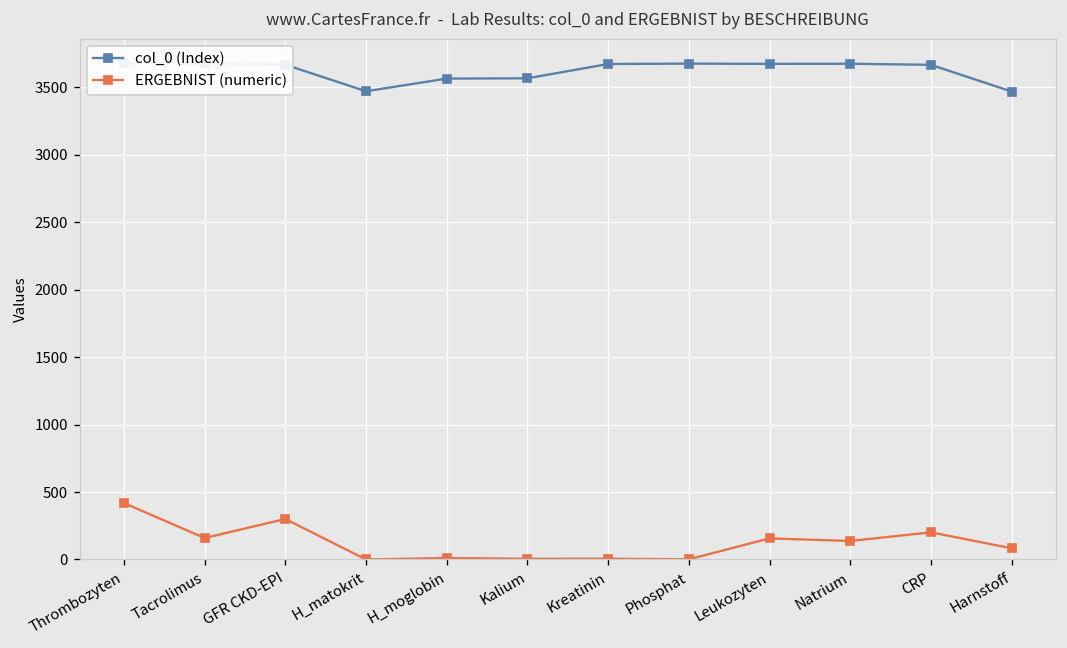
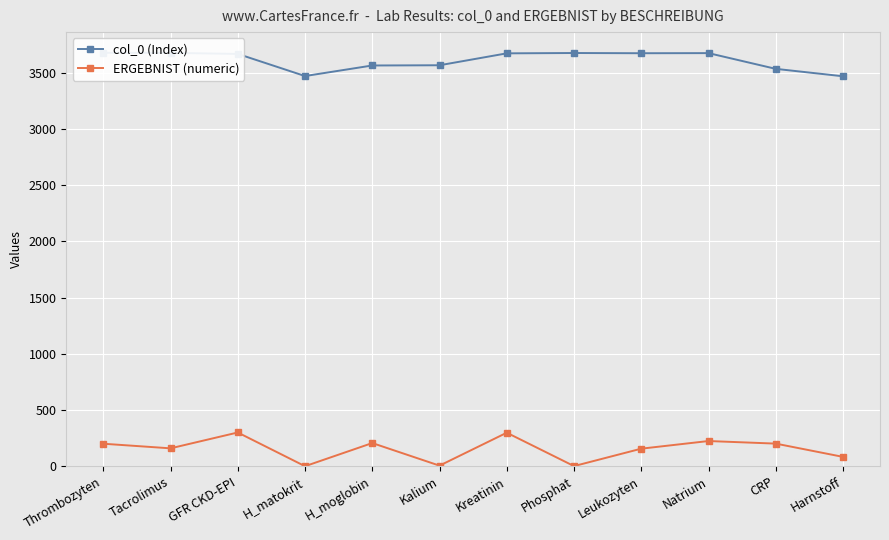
ERGEBNIST (numeric), Thrombozyten: 420 -> 200
ERGEBNIST (numeric), H_moglobin: 10 -> 210
ERGEBNIST (numeric), Kreatinin: 10 -> 300
ERGEBNIST (numeric), Natrium: 140 -> 220
col_0 (Index), CRP: 3670 -> 3540
